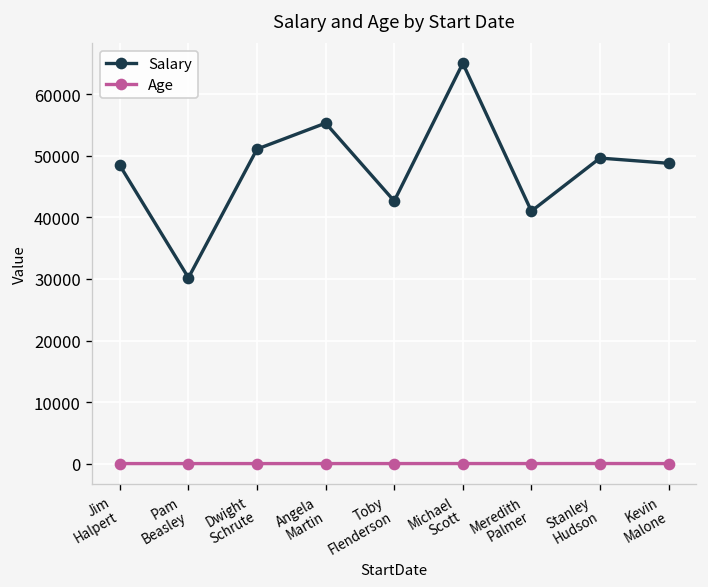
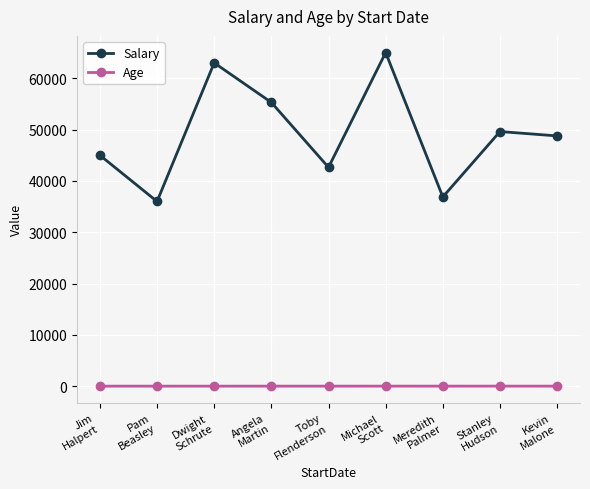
Salary, Jim Halpert: 48000 -> 45000
Salary, Pam Beasley: 30000 -> 36000
Salary, Dwight Schrute: 51000 -> 63000
Salary, Meredith Palmer: 41000 -> 37000
